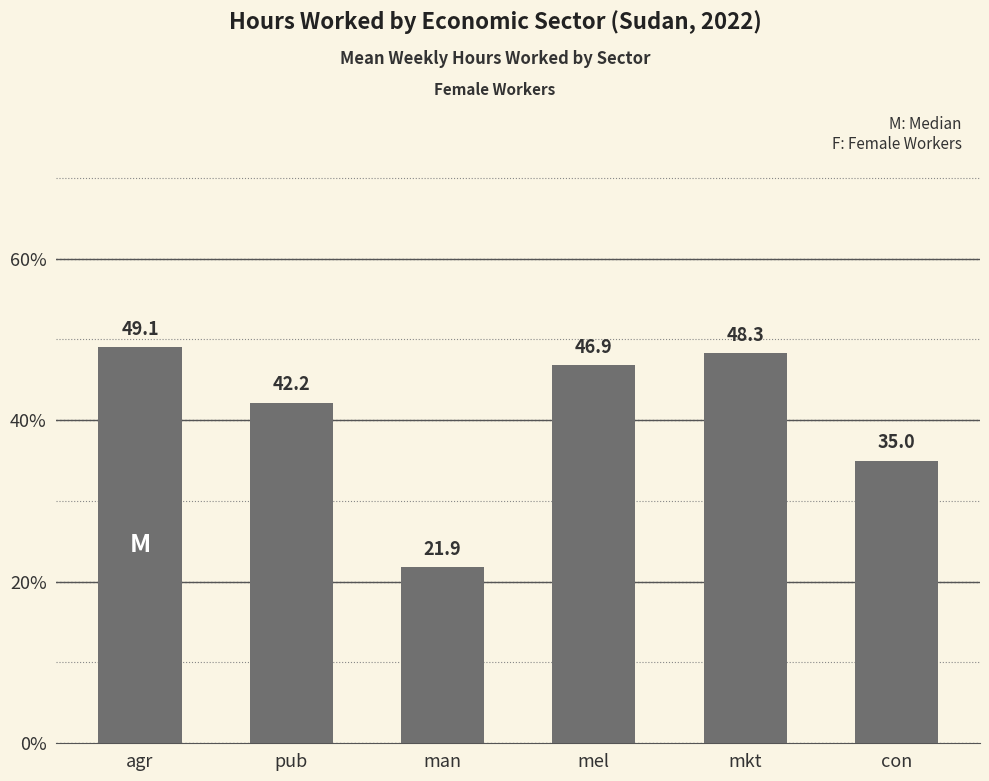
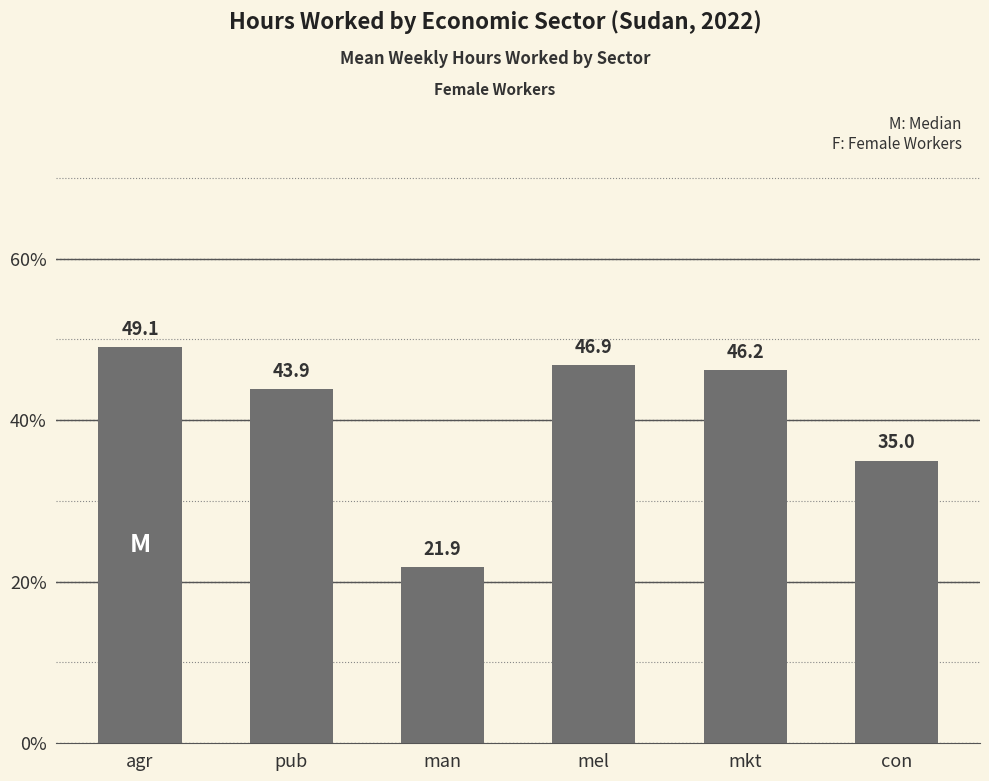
pub: 42.2 -> 43.9
mkt: 48.3 -> 46.2
